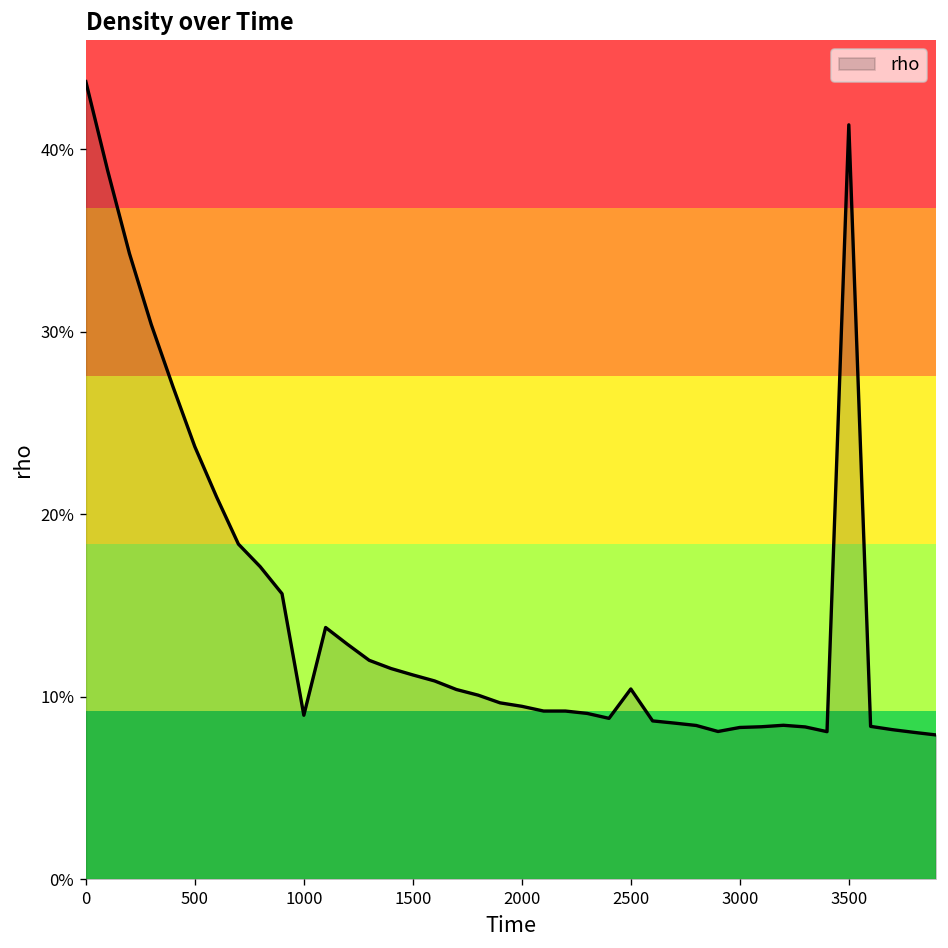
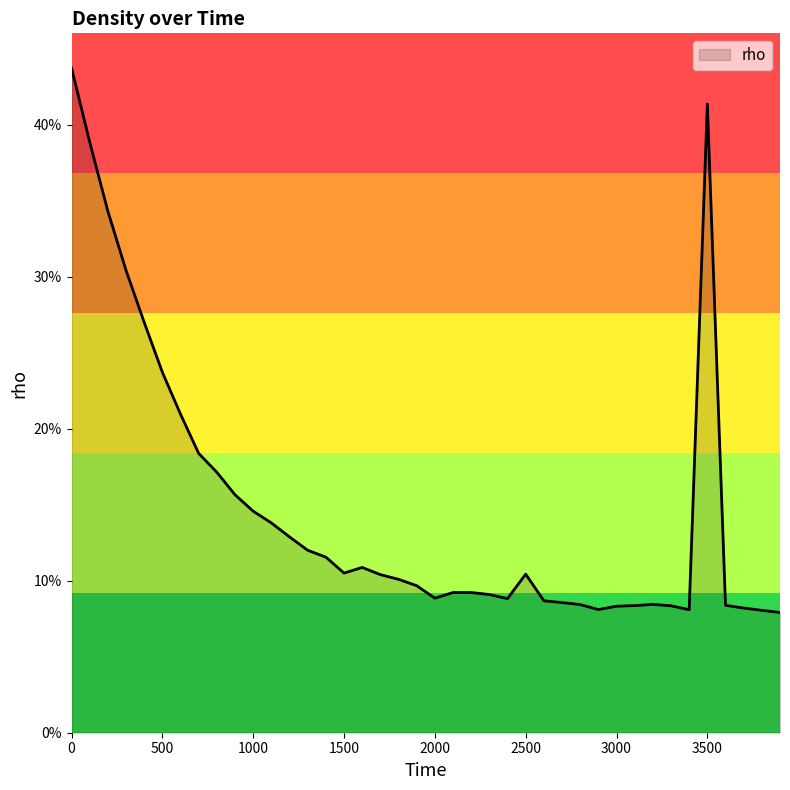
1000: 9.0% -> 14.6%
1500: 11.2% -> 10.5%
2000: 9.5% -> 8.9%
